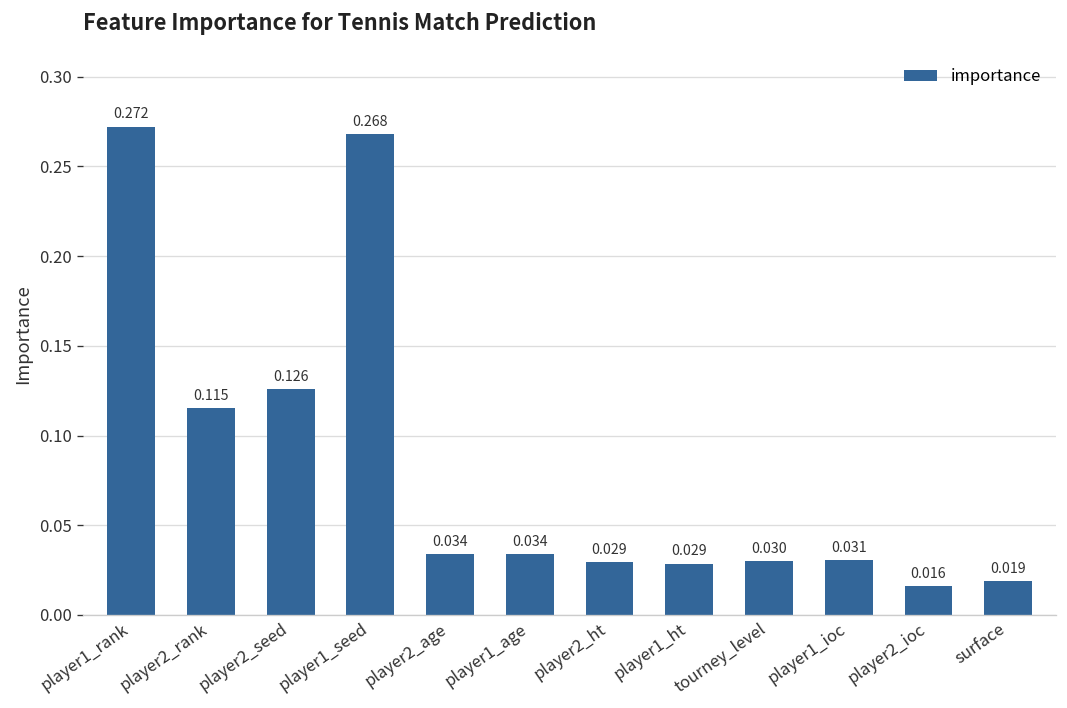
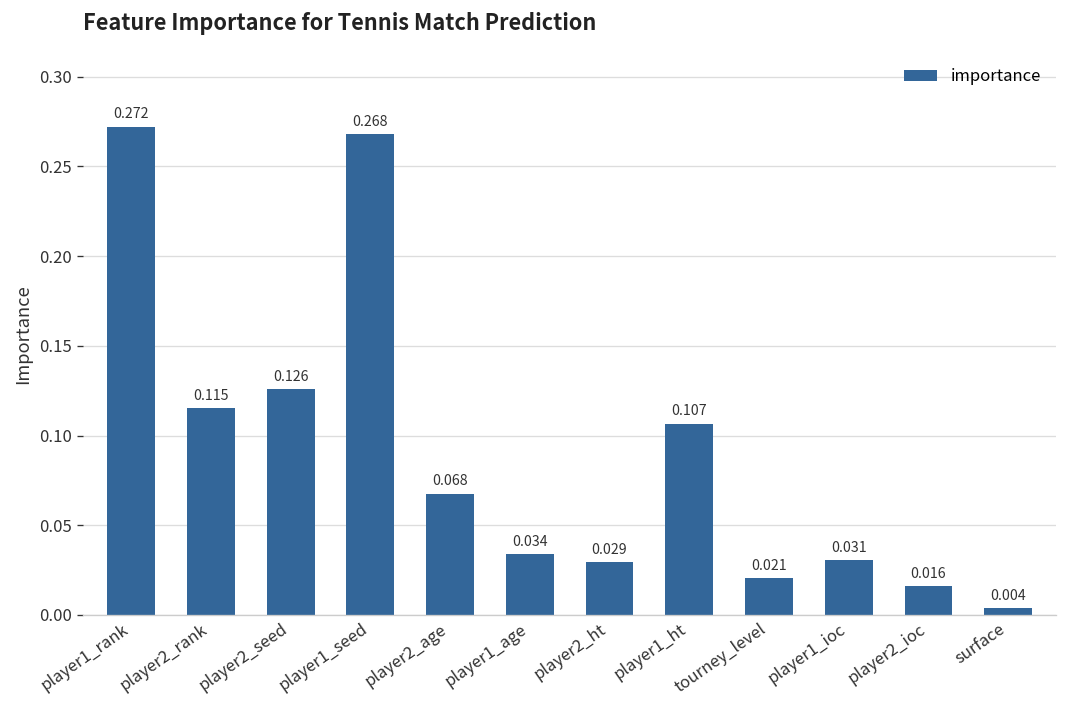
player2_age: 0.034 -> 0.068
player1_ht: 0.029 -> 0.107
tourney_level: 0.030 -> 0.021
surface: 0.019 -> 0.004
